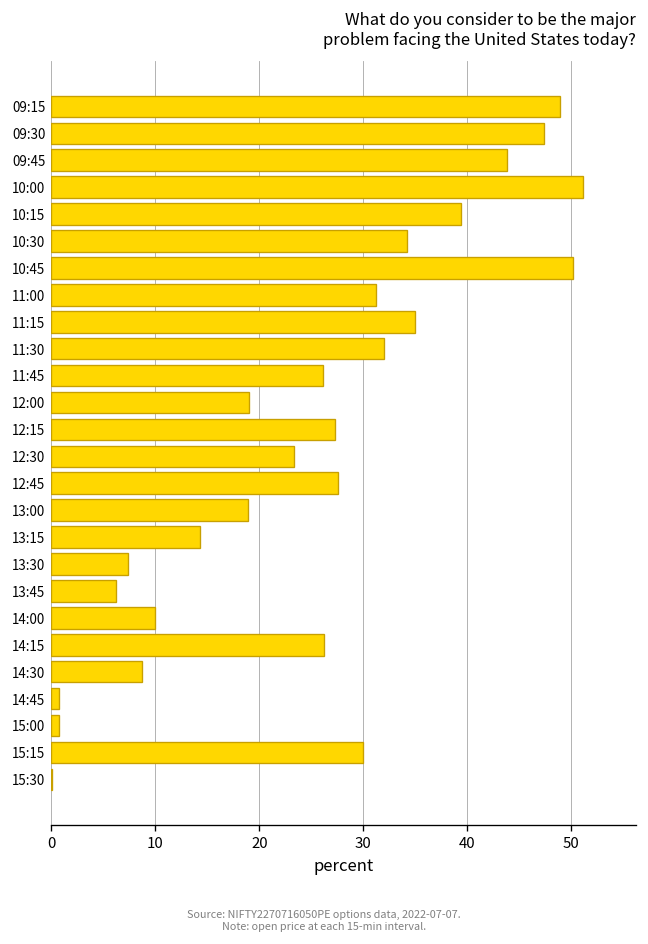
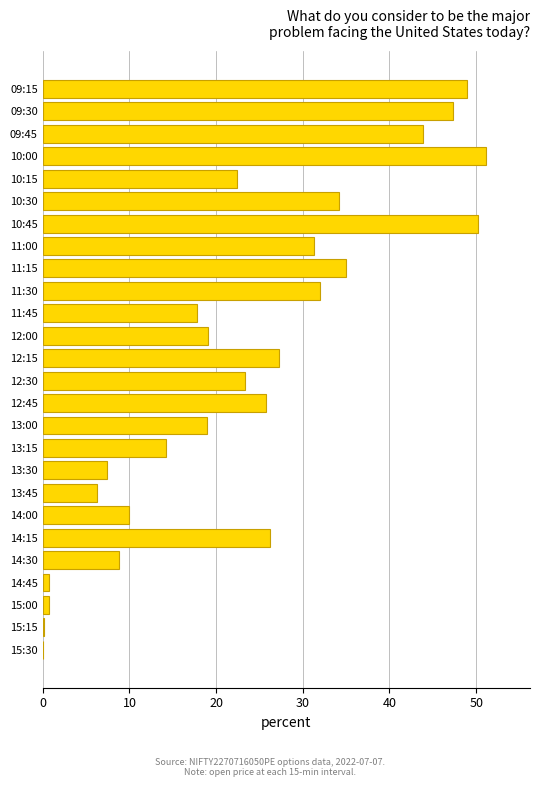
10:15: 39 -> 22
11:45: 26 -> 18
12:45: 28 -> 26
15:15: 30 -> 0
